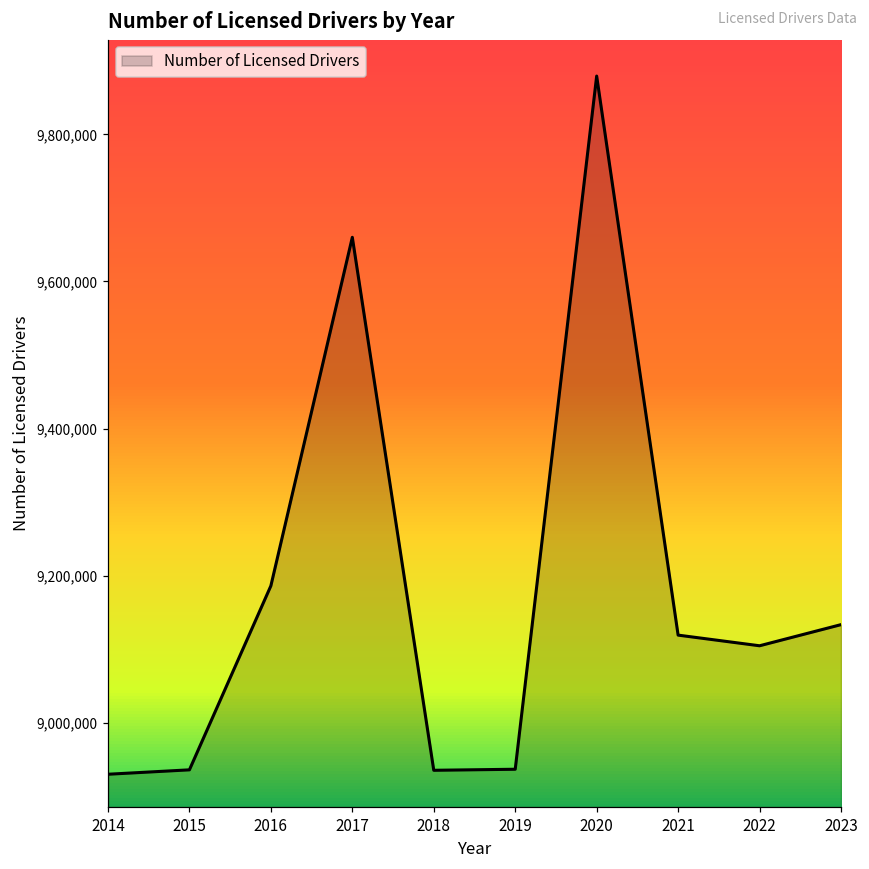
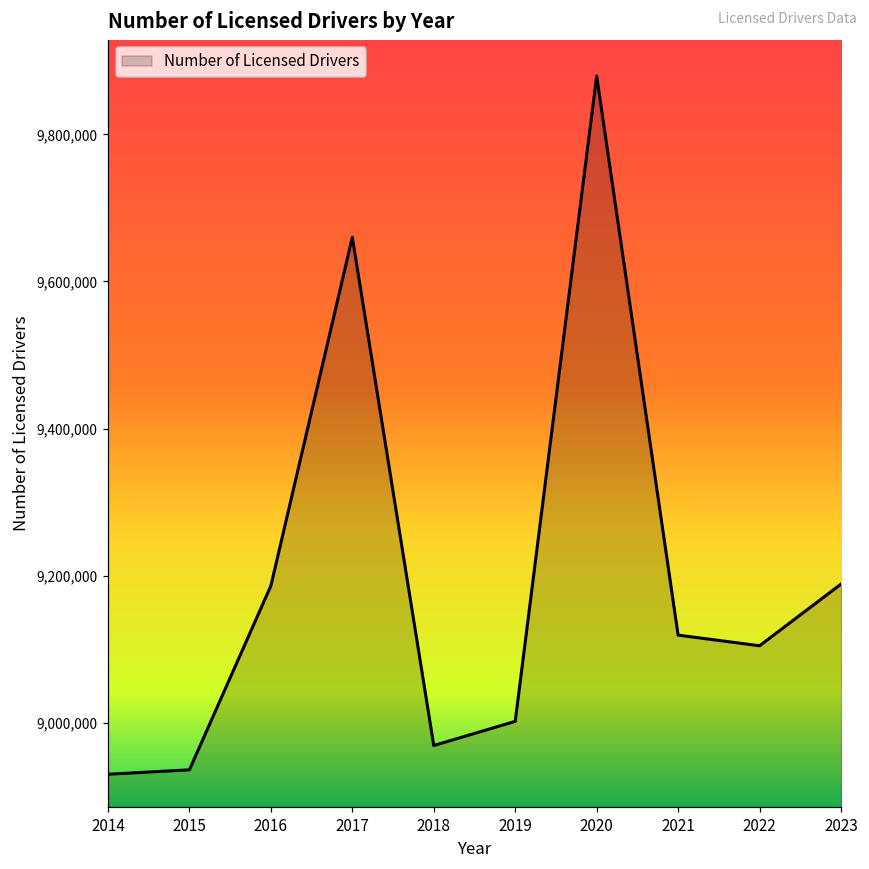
2018: 8,940,000 -> 8,970,000
2019: 8,940,000 -> 9,000,000
2023: 9,130,000 -> 9,190,000
